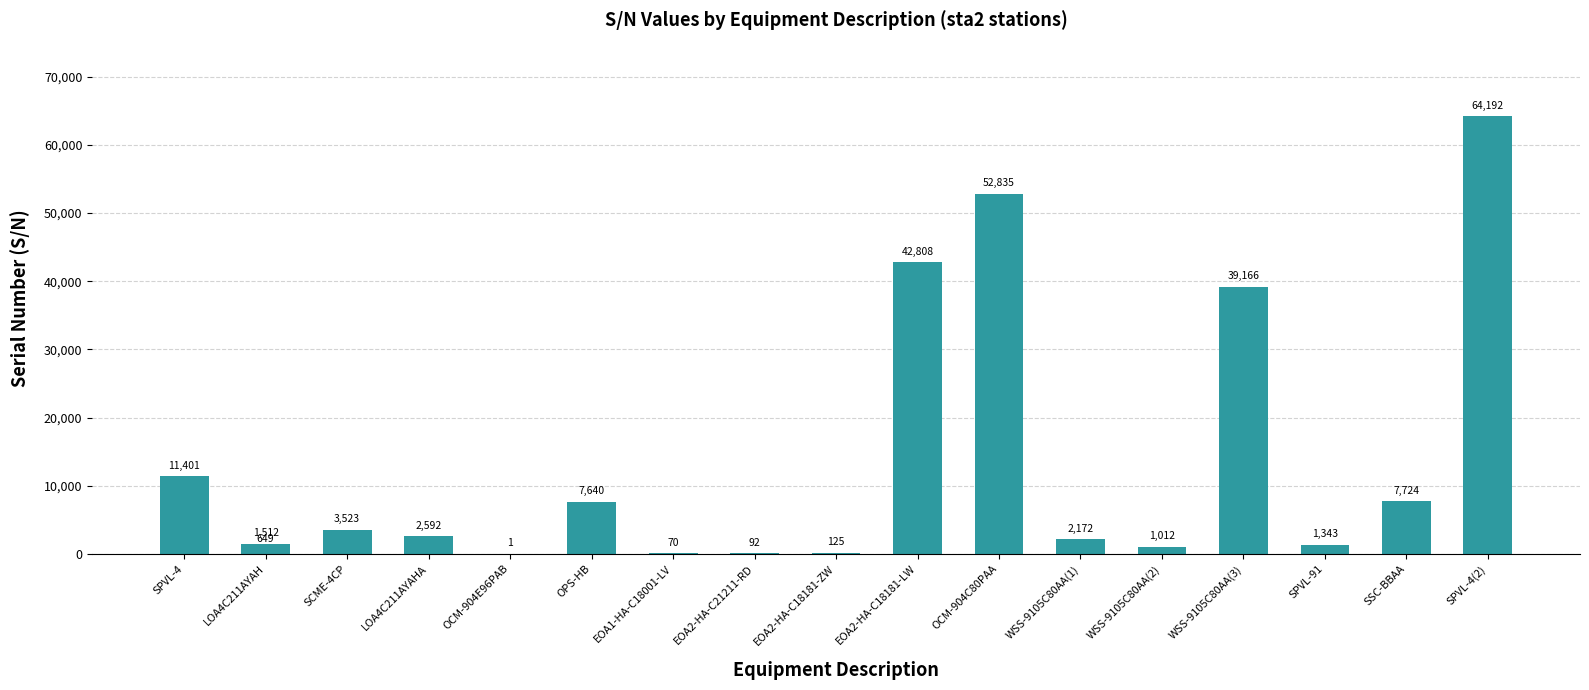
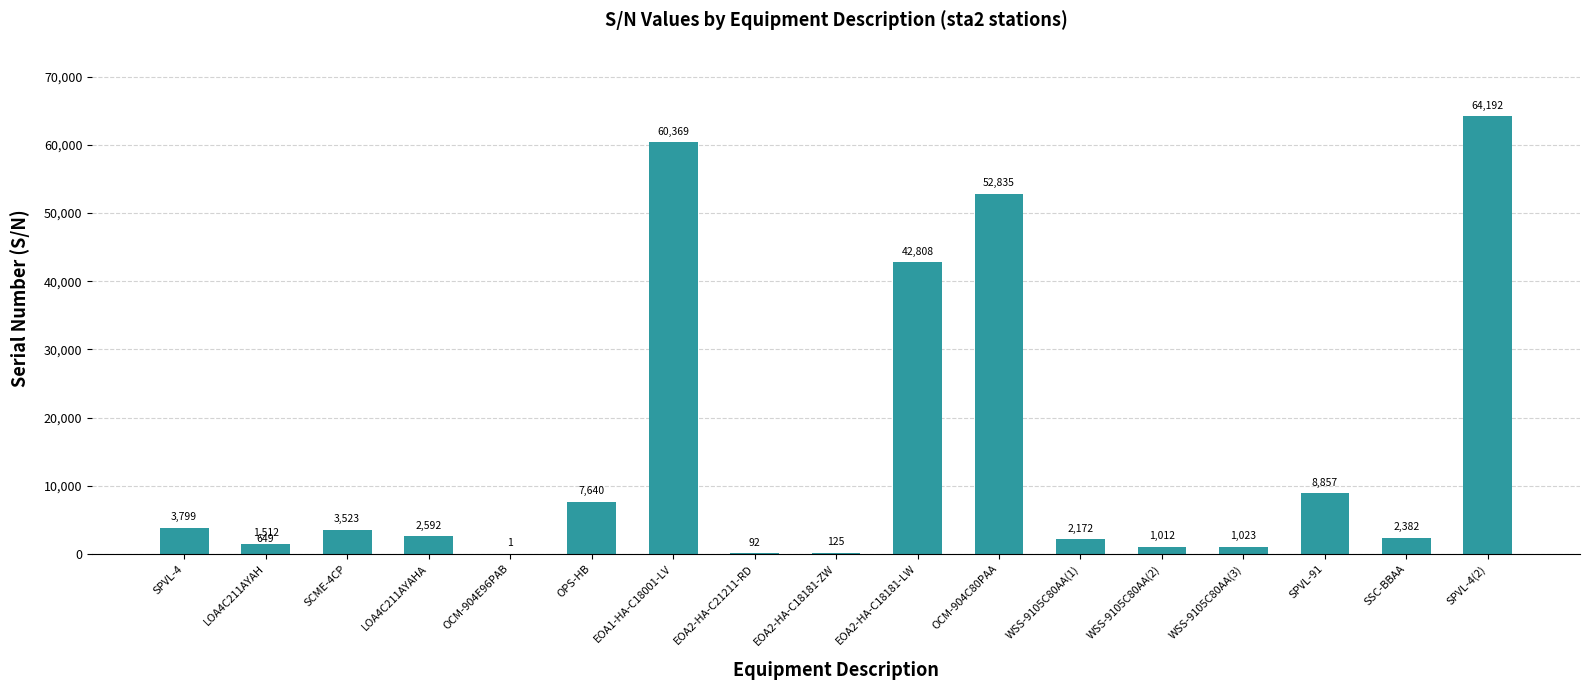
SPVL-4: 11,401 -> 3,799
EOA1-HA-C18001-LV: 70 -> 60,369
WSS-9105C80AA(3): 39,166 -> 1,023
SPVL-91: 1,343 -> 8,857
SSC-BBAA: 7,724 -> 2,382
